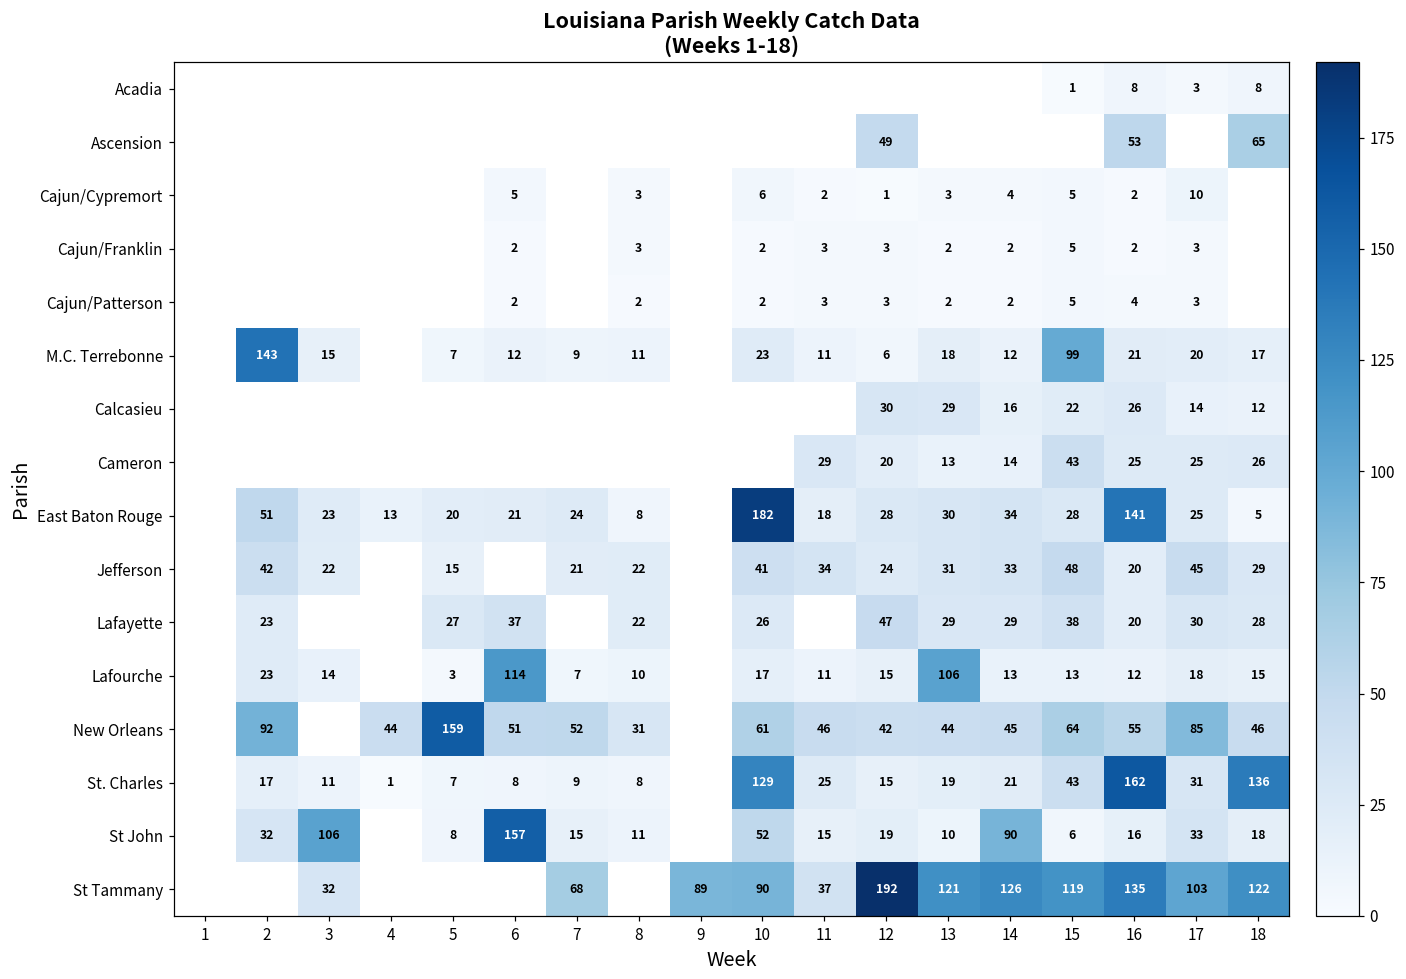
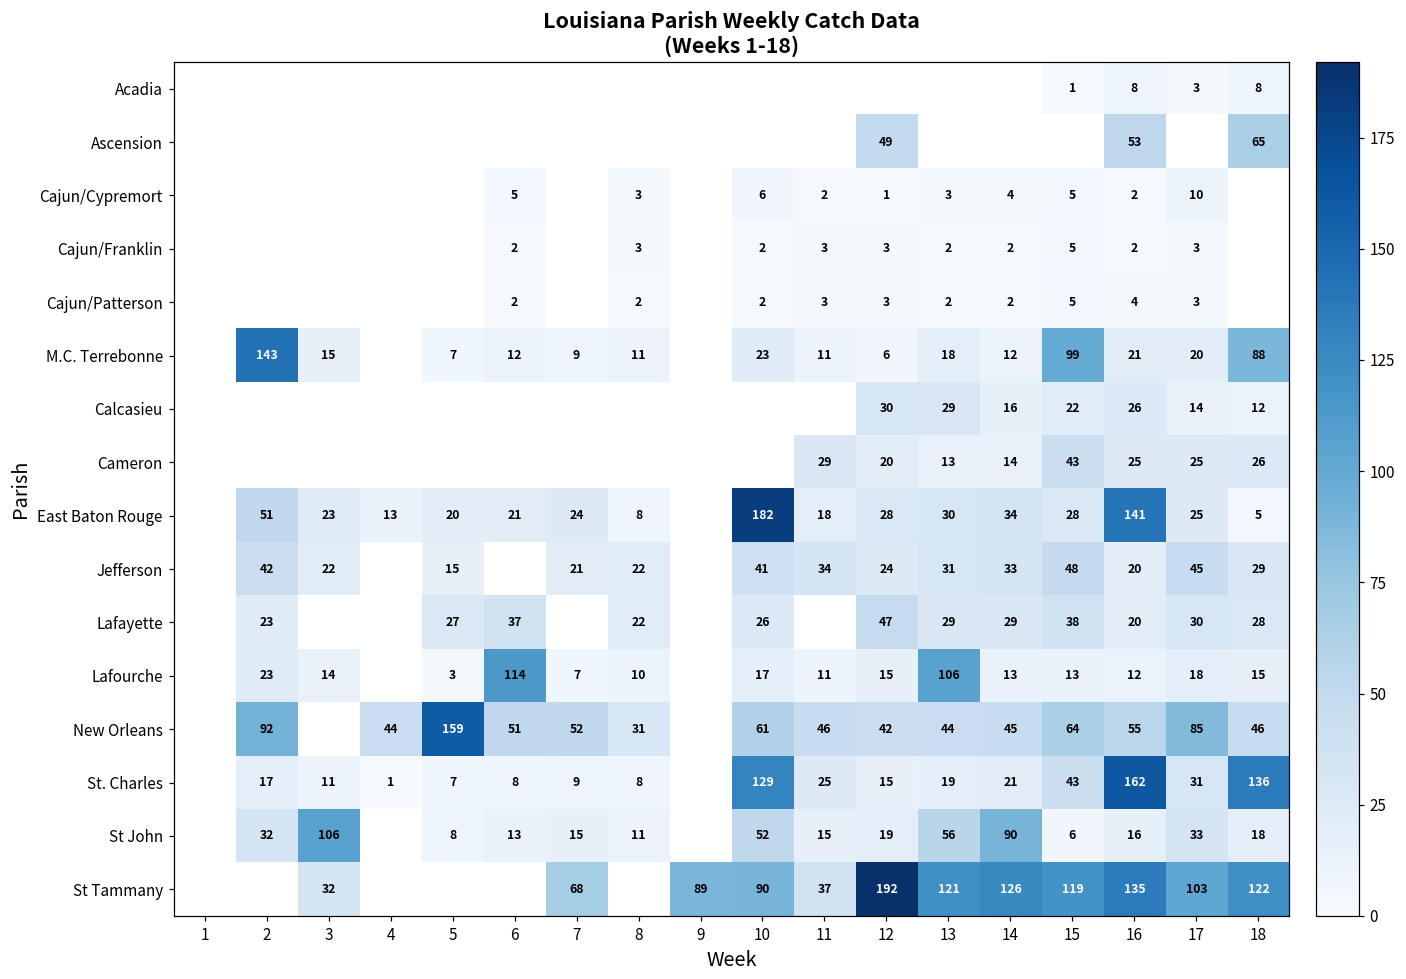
M.C. Terrebonne, 18: 17 -> 88
St John, 6: 157 -> 13
St John, 13: 10 -> 56
